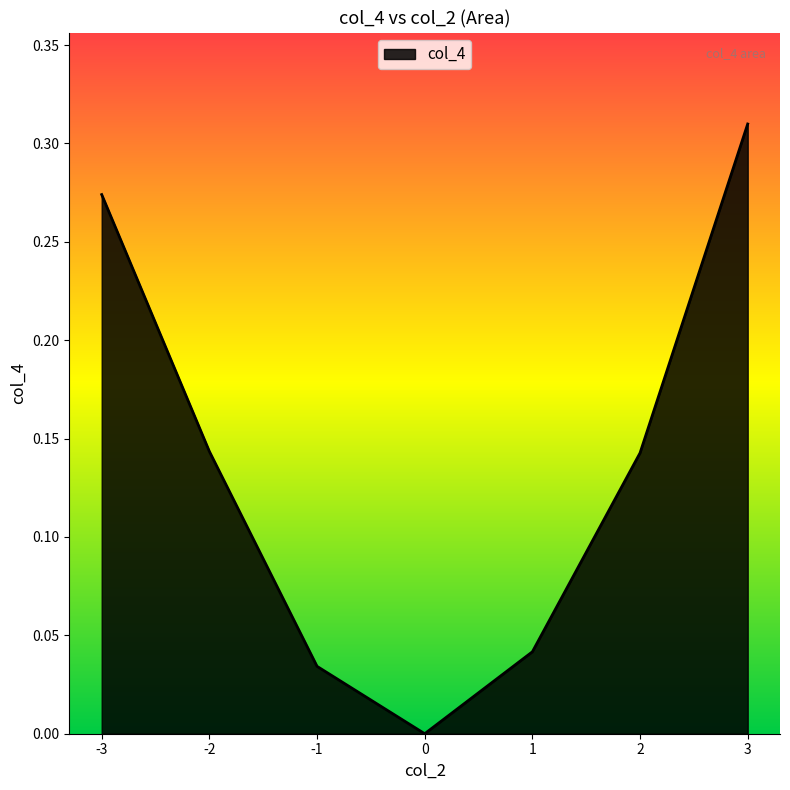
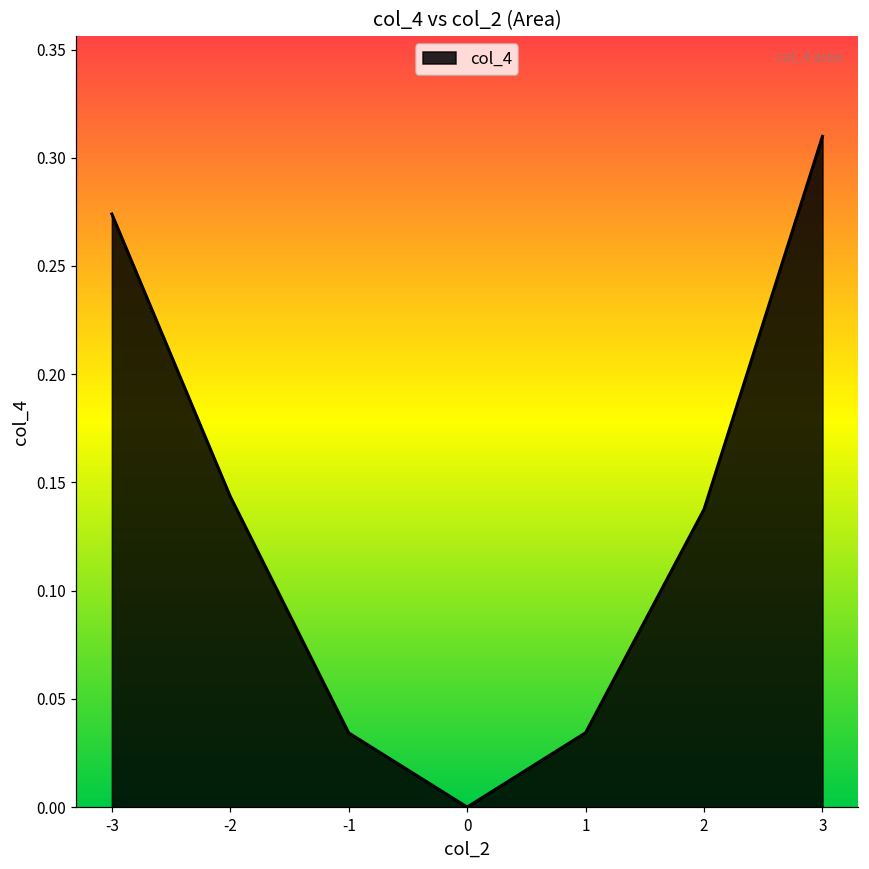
1: 0.042 -> 0.034
2: 0.143 -> 0.138
